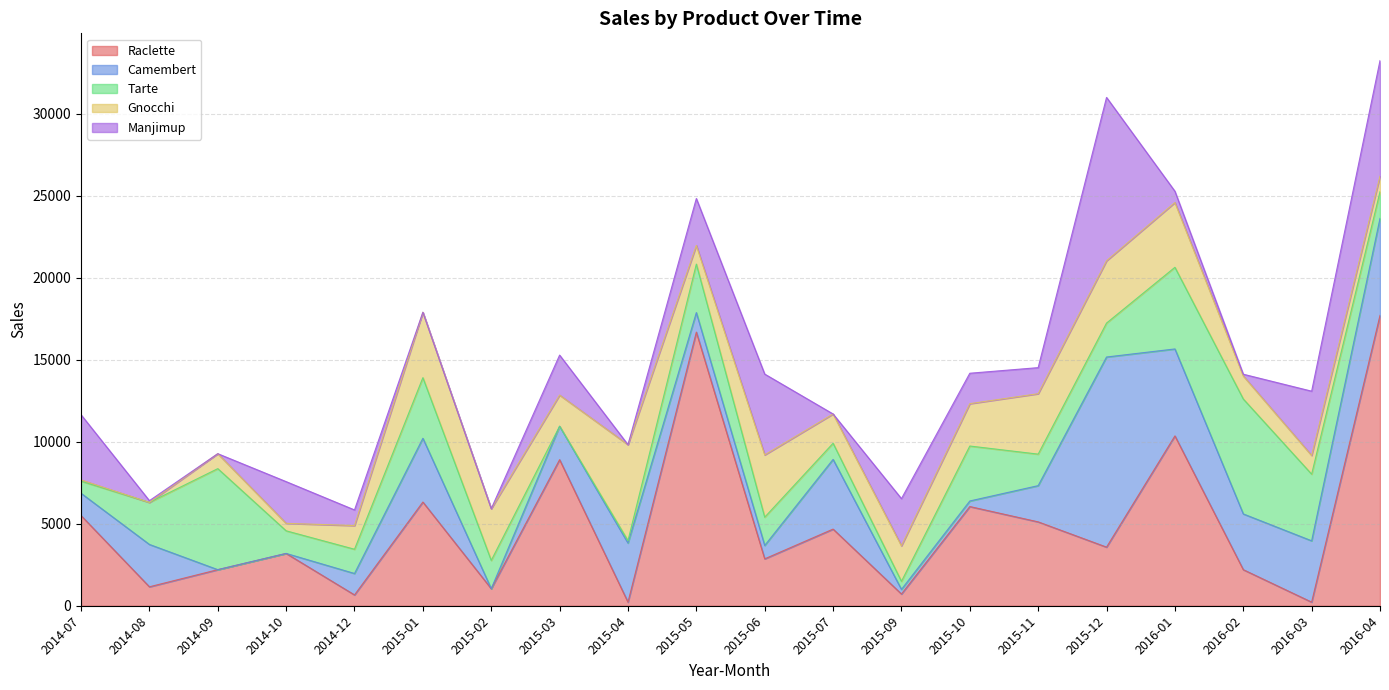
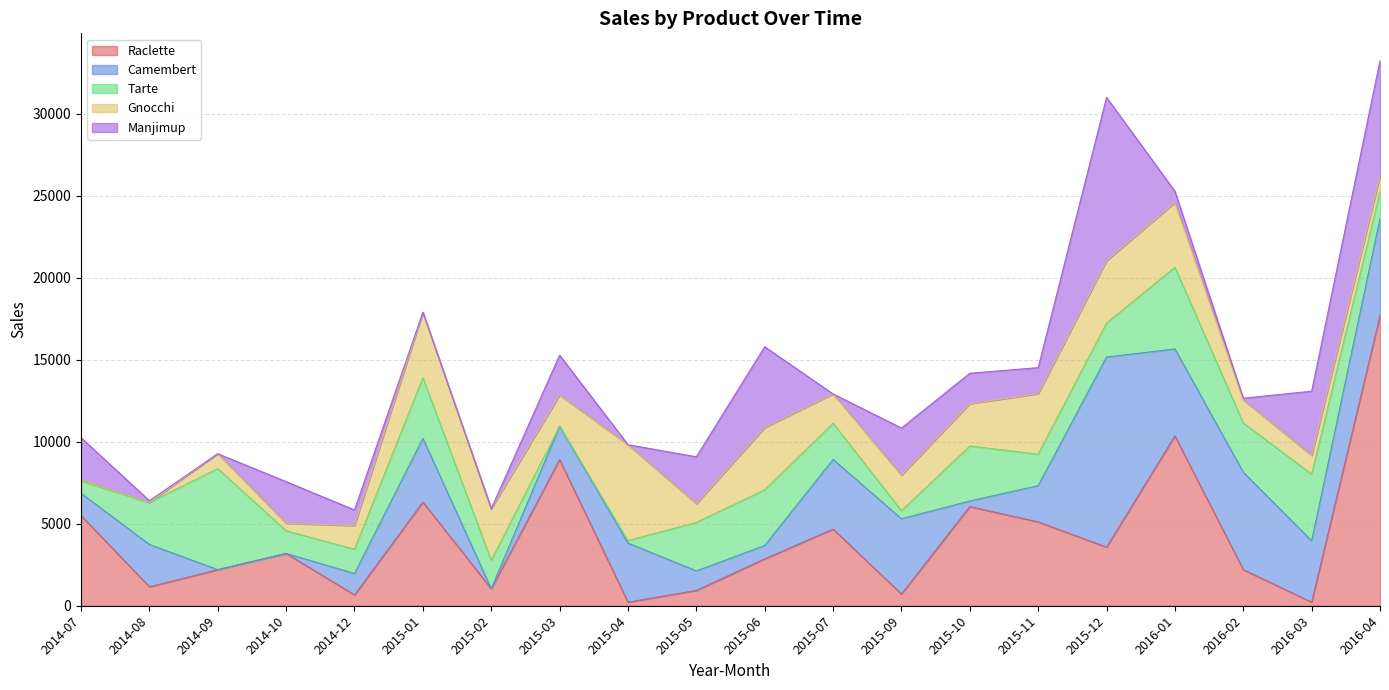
Manjimup, 2014-07: 4000 -> 2600
Raclette, 2015-05: 16700 -> 900
Tarte, 2015-06: 1700 -> 3400
Tarte, 2015-07: 1000 -> 2200
Camembert, 2015-09: 300 -> 4600
Camembert, 2016-02: 3400 -> 5900
Tarte, 2016-02: 7000 -> 3000
